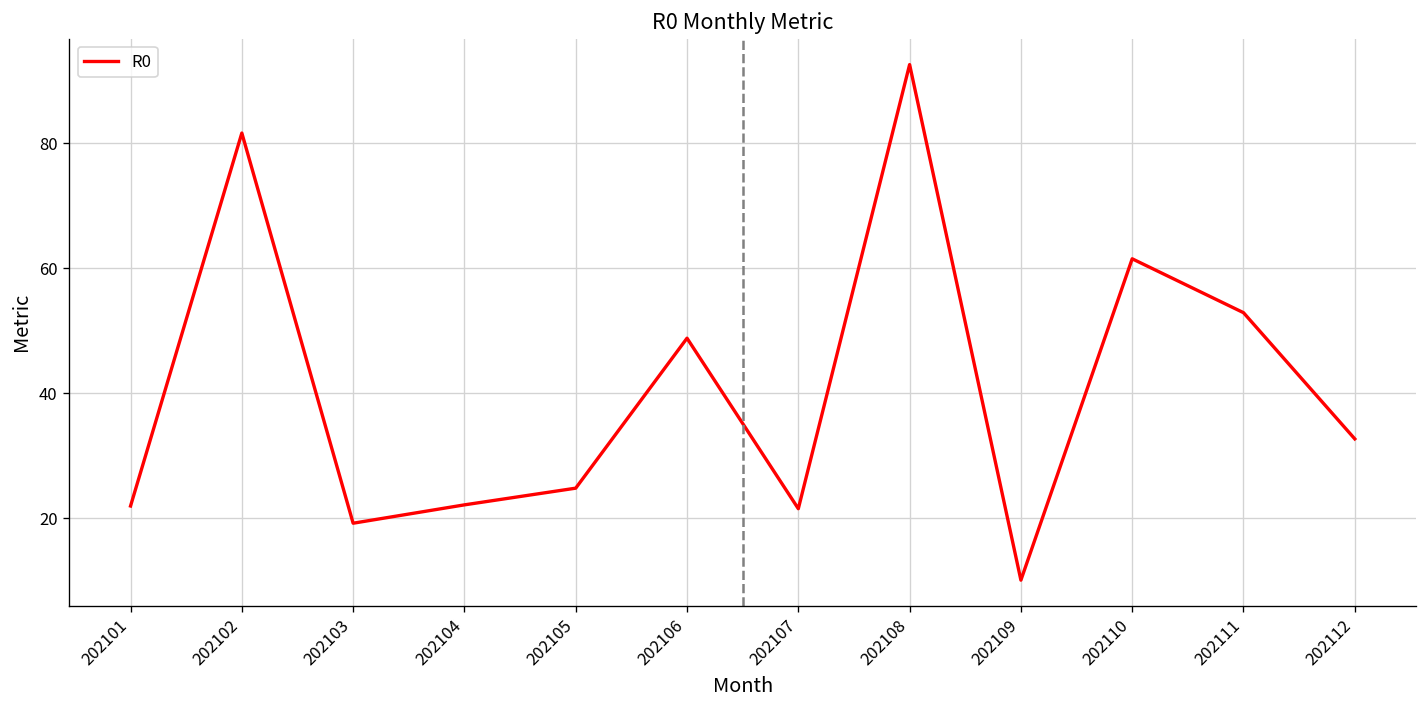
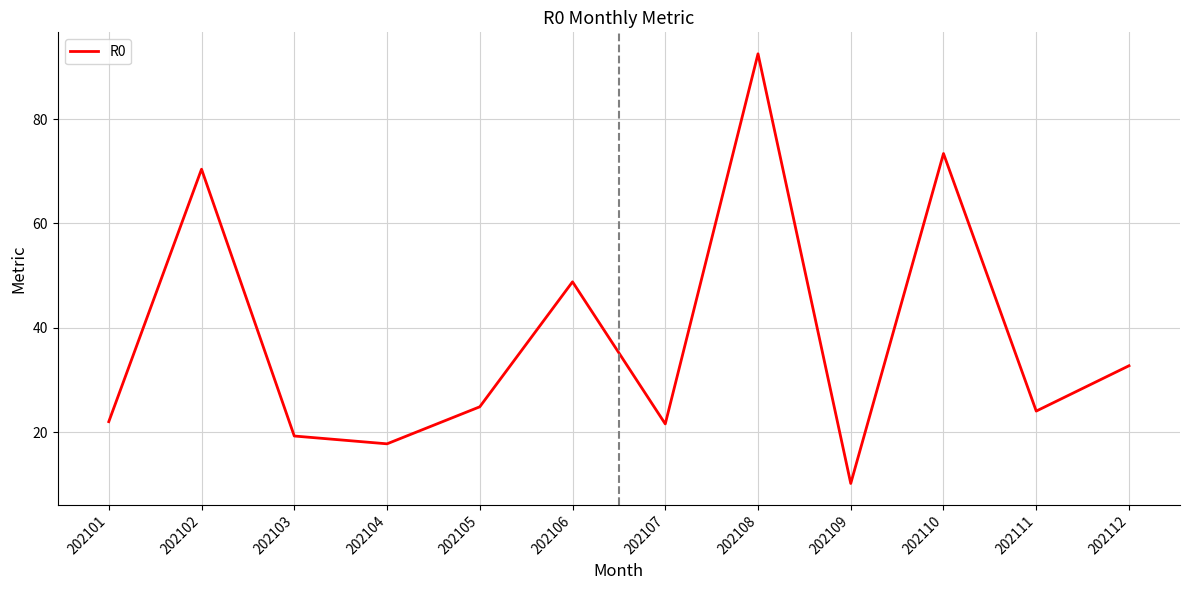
202102: 82 -> 70
202104: 22 -> 18
202110: 62 -> 73
202111: 53 -> 24
